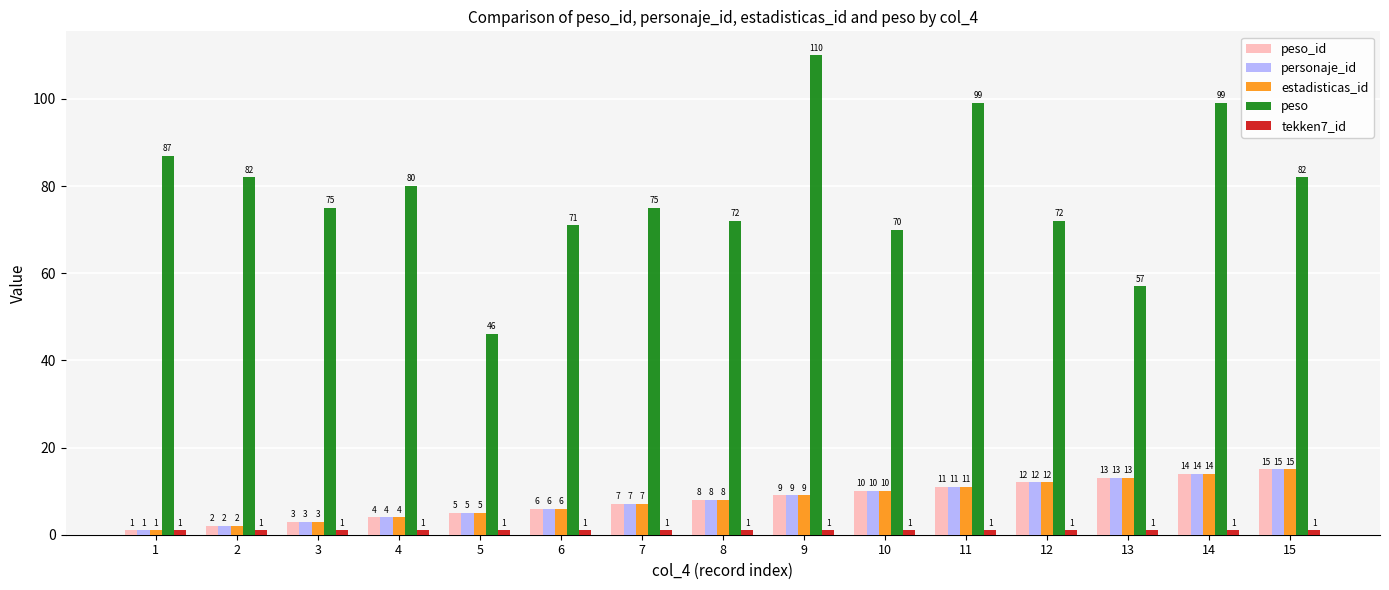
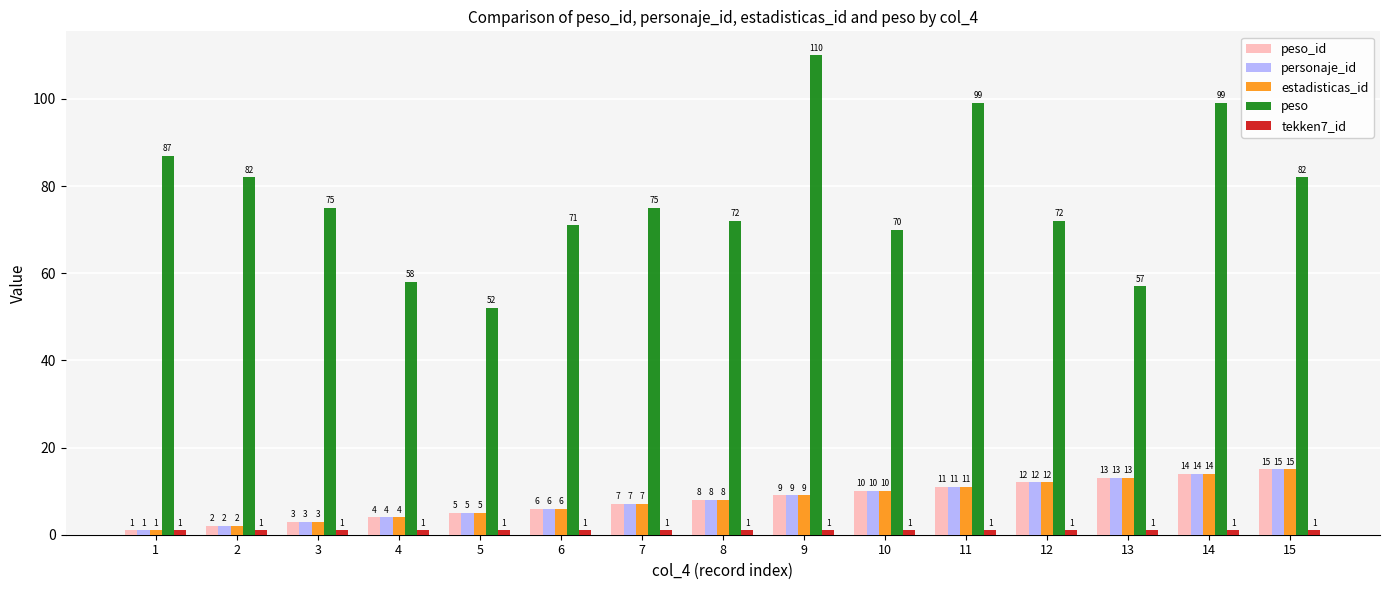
peso, 4: 80 -> 58
peso, 5: 46 -> 52
